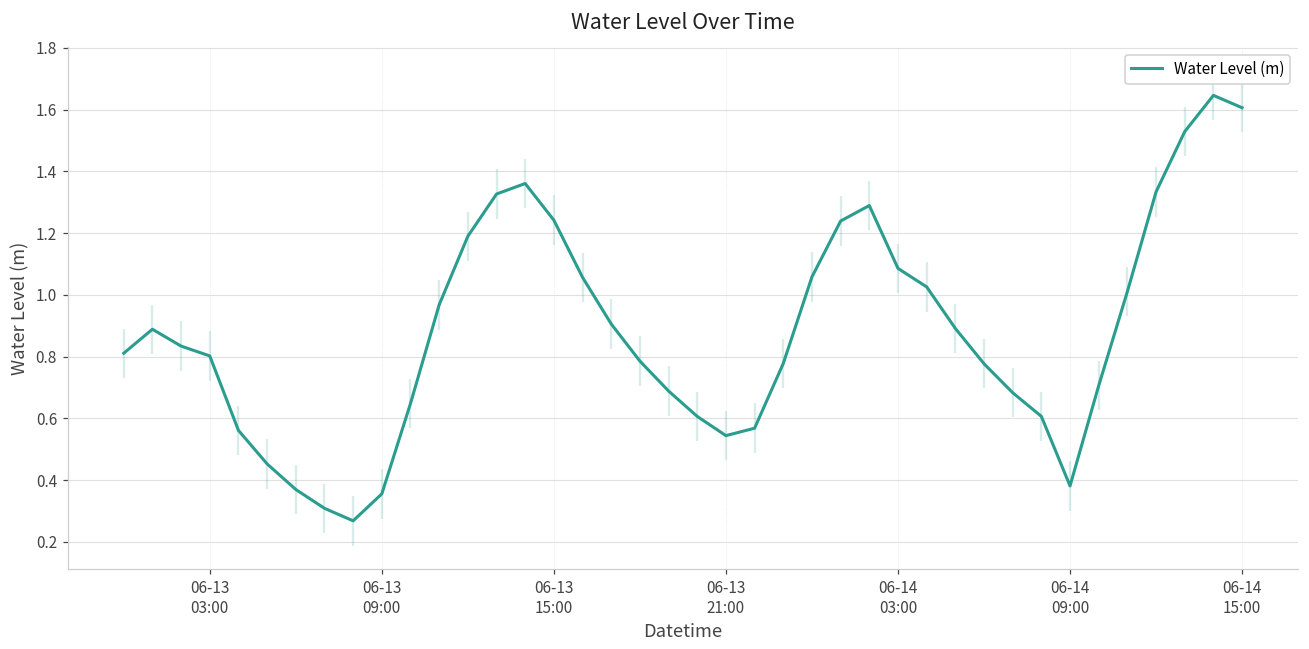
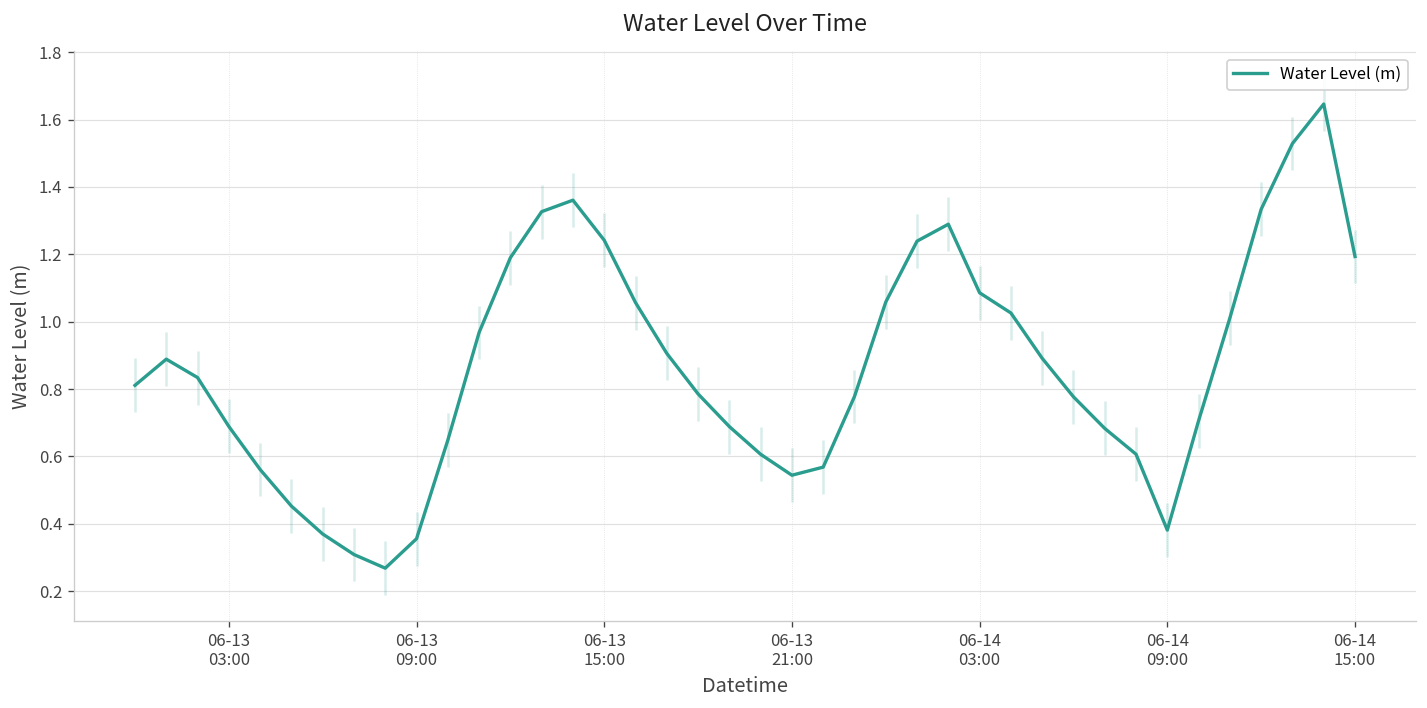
06-13 03:00: 0.80 -> 0.69
06-14 15:00: 1.61 -> 1.19
